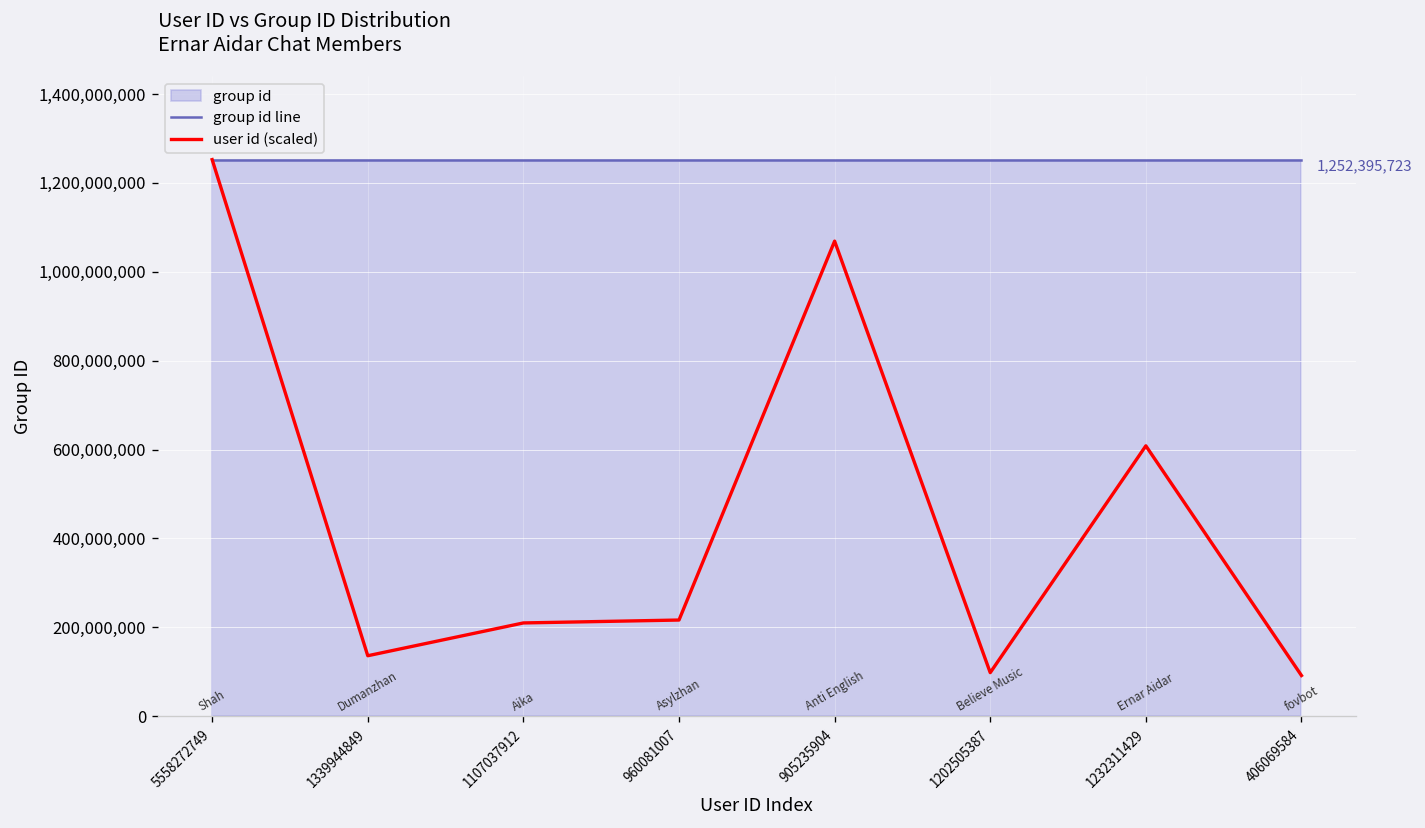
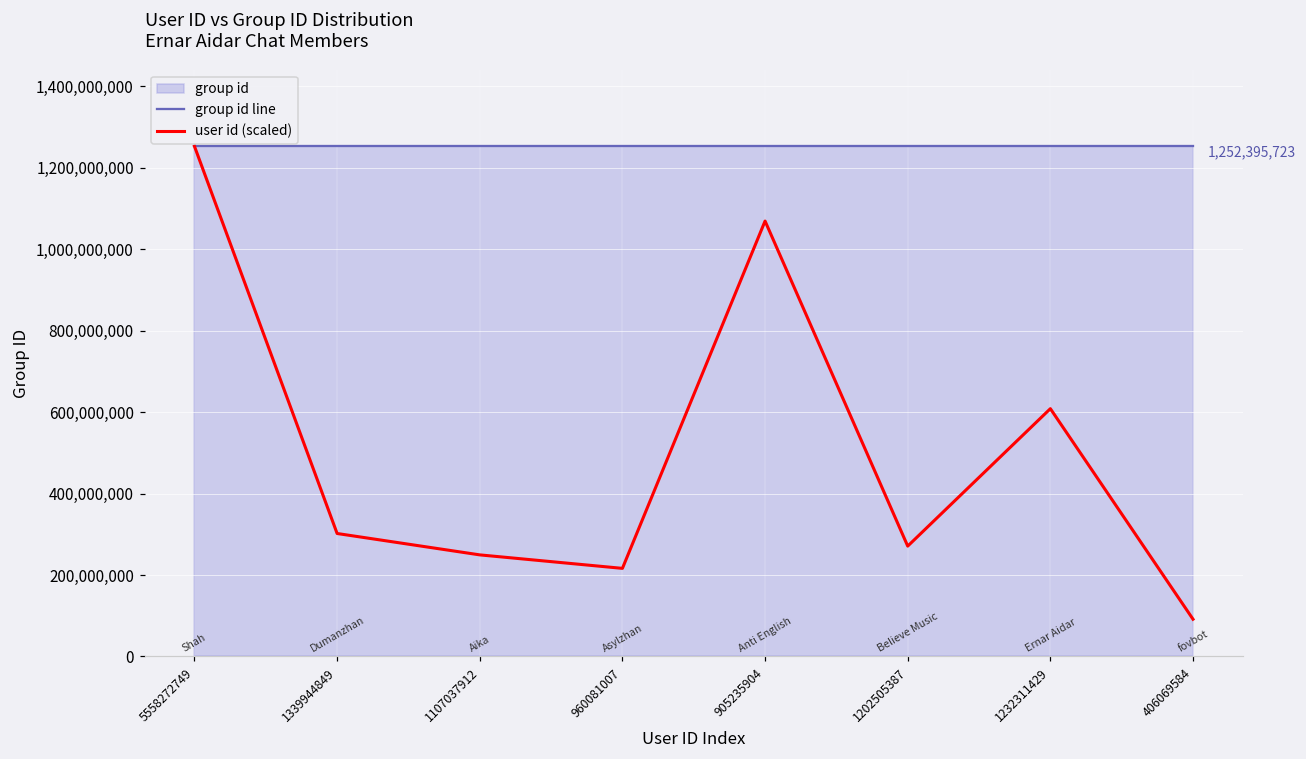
user id (scaled), 1339944849: 140,000,000 -> 300,000,000
user id (scaled), 1107037912: 210,000,000 -> 250,000,000
user id (scaled), 1202505387: 100,000,000 -> 270,000,000
